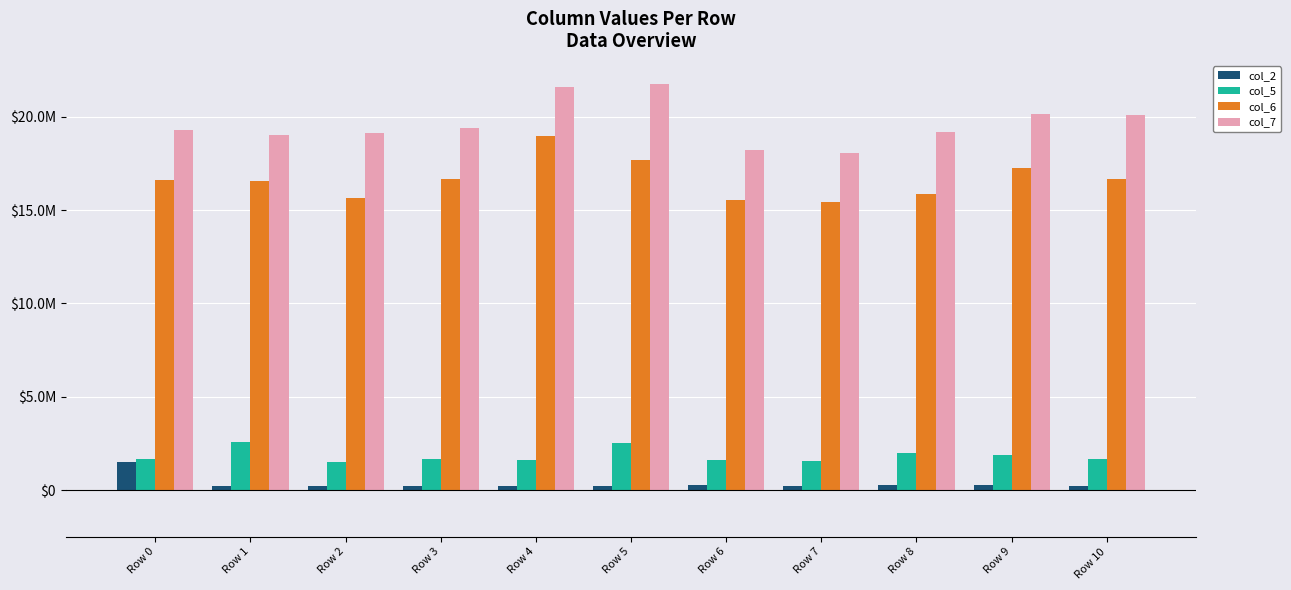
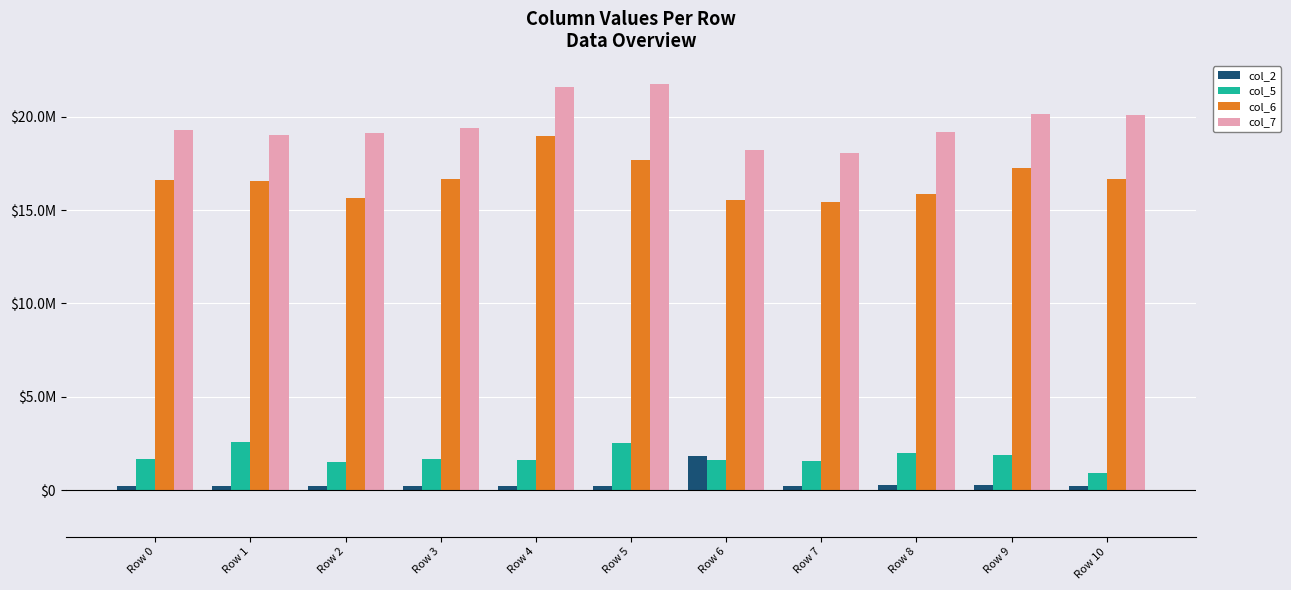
col_2, Row 0: $1500000 -> $200000
col_2, Row 6: $200000 -> $1800000
col_5, Row 10: $1600000 -> $900000
